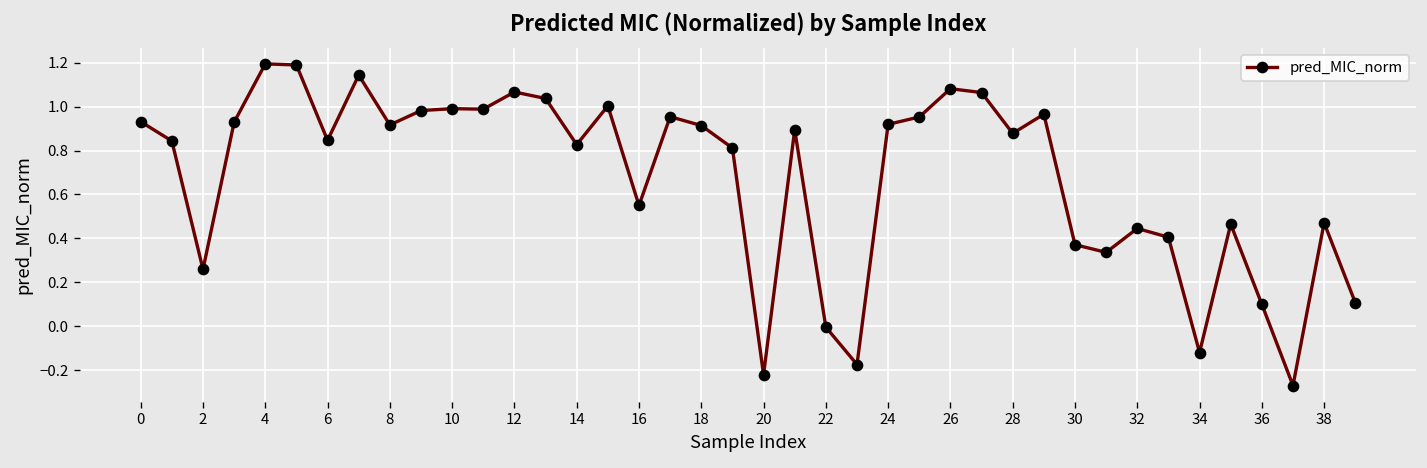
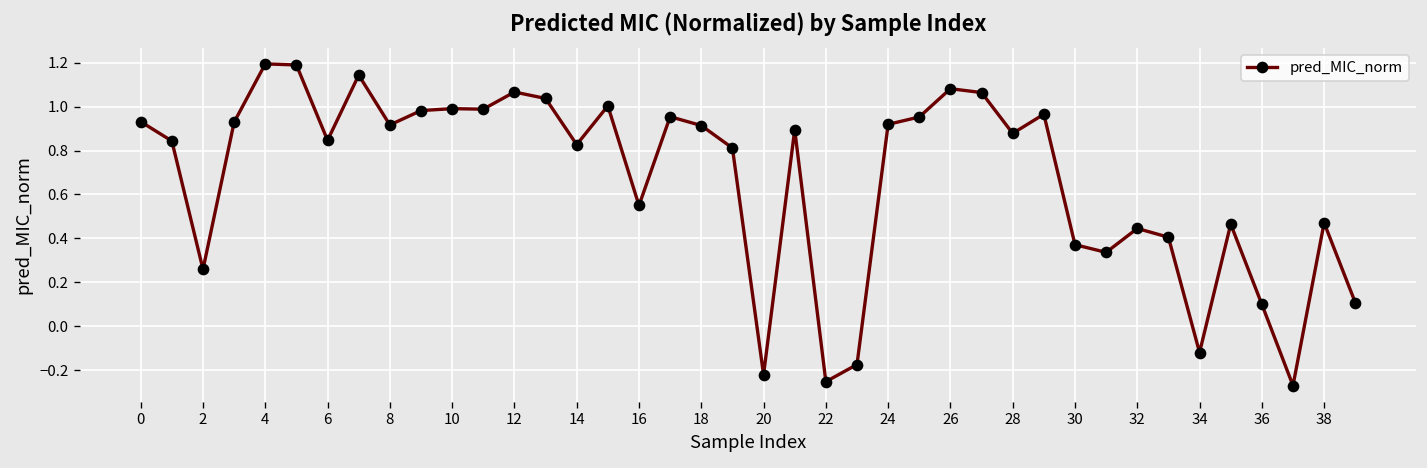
22: 0.00 -> -0.25
